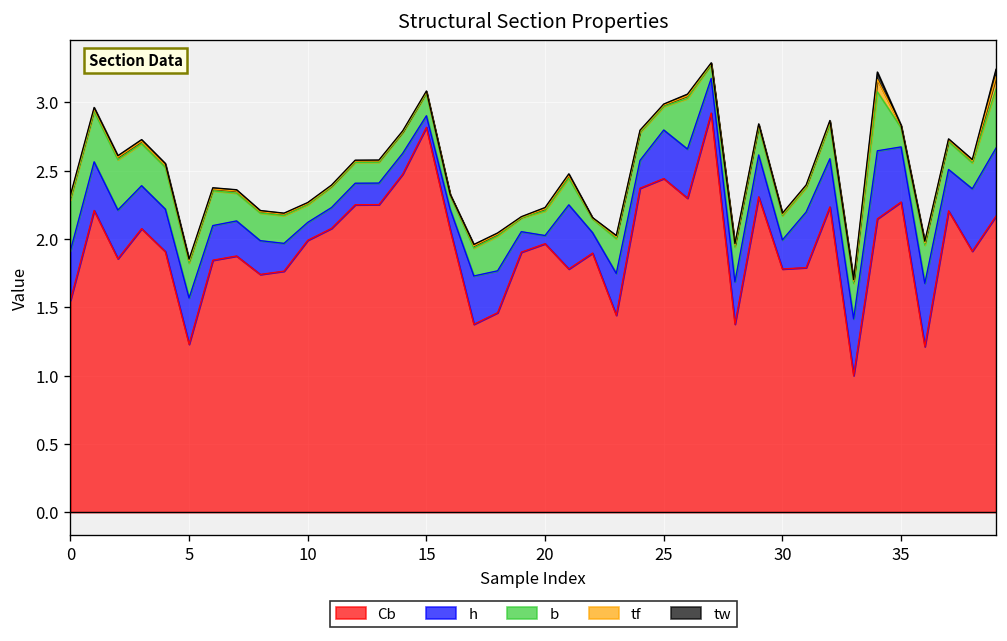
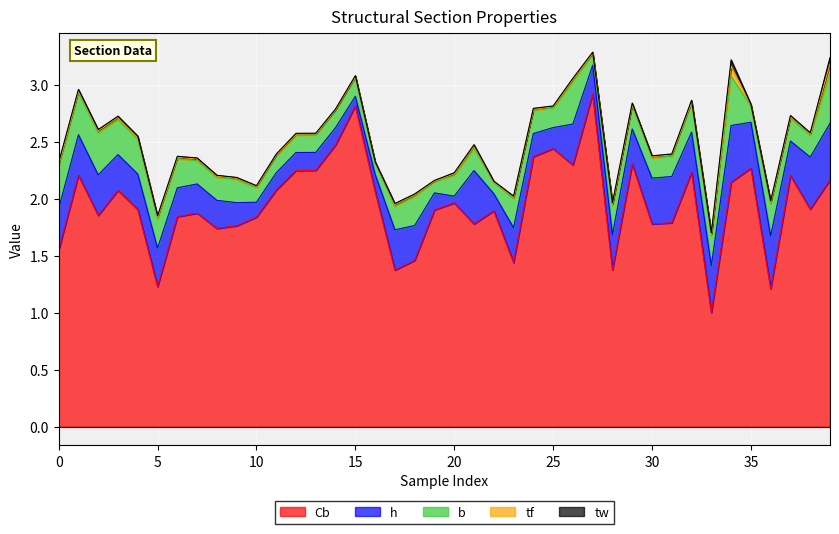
Cb, 10: 1.99 -> 1.84
h, 25: 0.36 -> 0.18
h, 30: 0.21 -> 0.40
